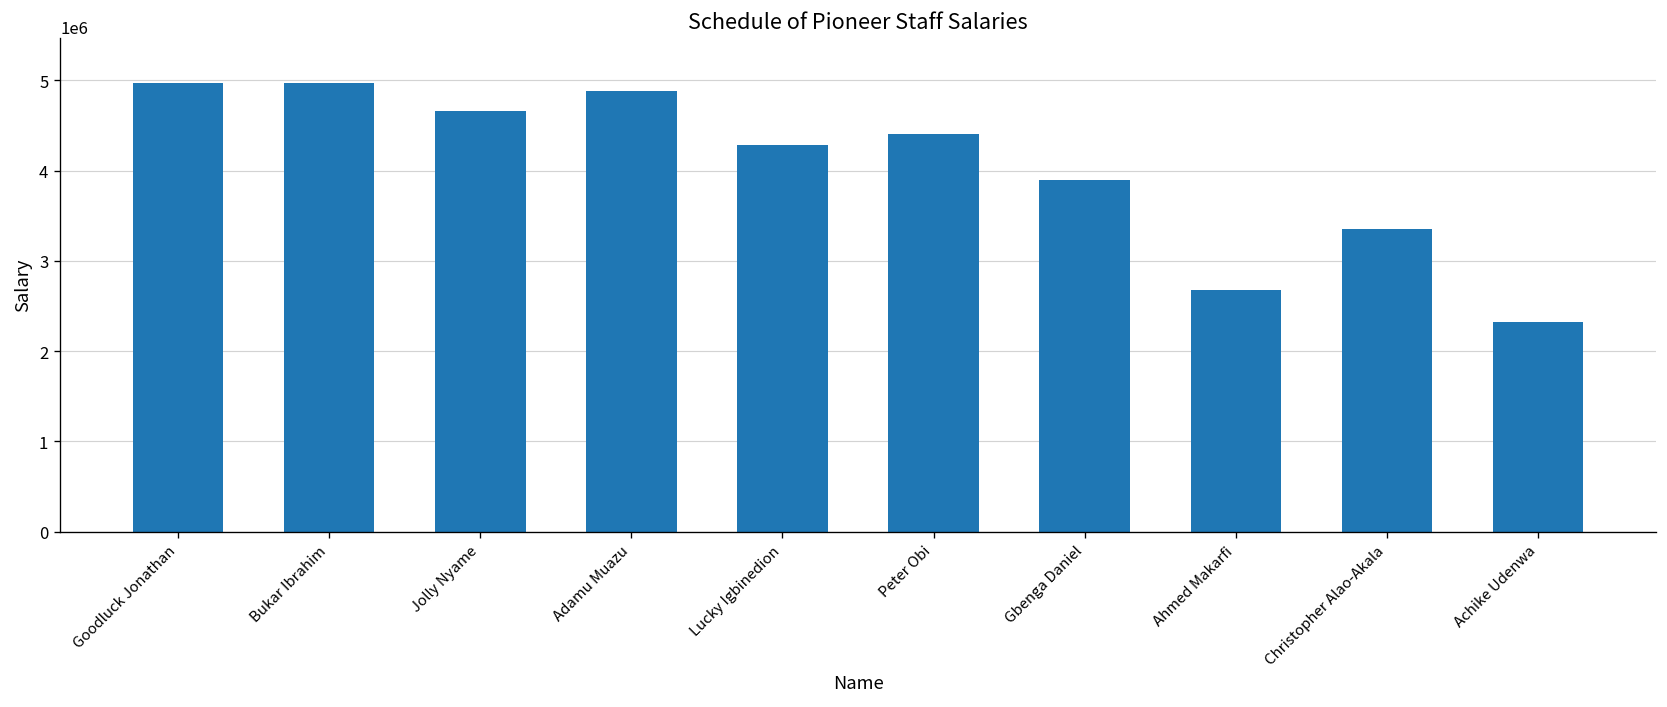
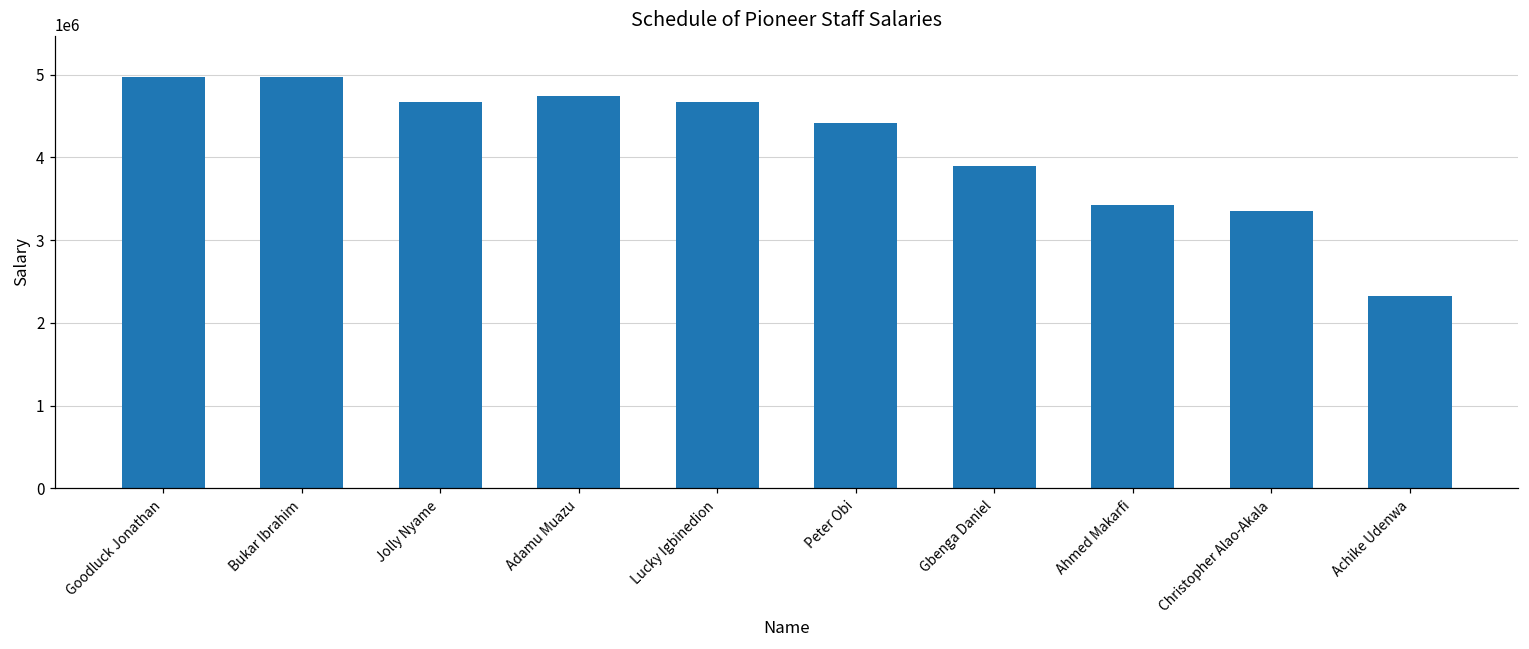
Adamu Muazu: 4900000 -> 4700000
Lucky Igbinedion: 4300000 -> 4700000
Ahmed Makarfi: 2700000 -> 3400000
